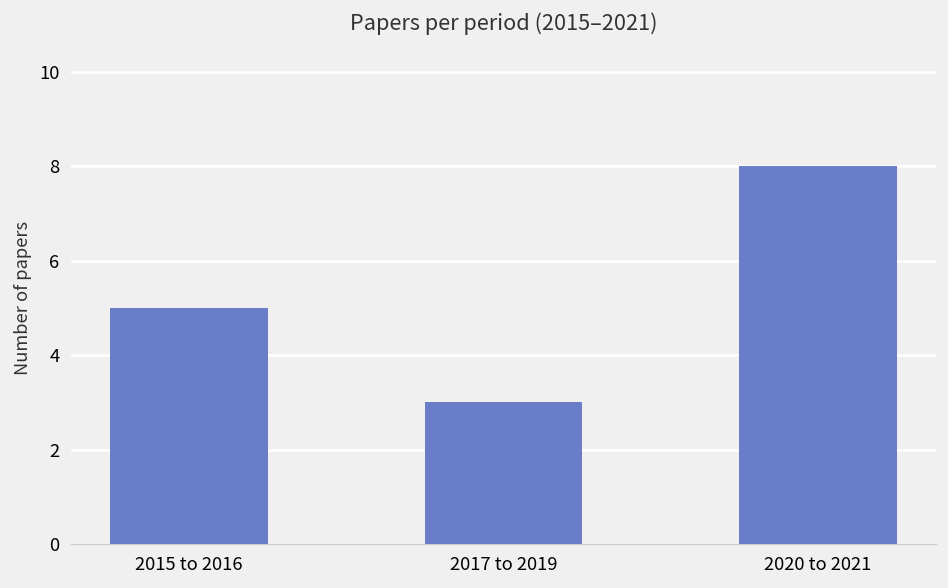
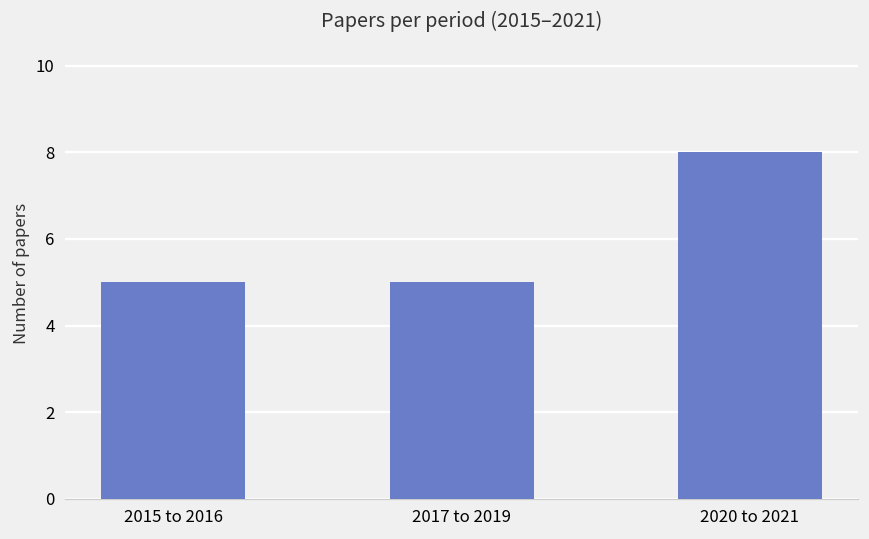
2017 to 2019: 3 -> 5
